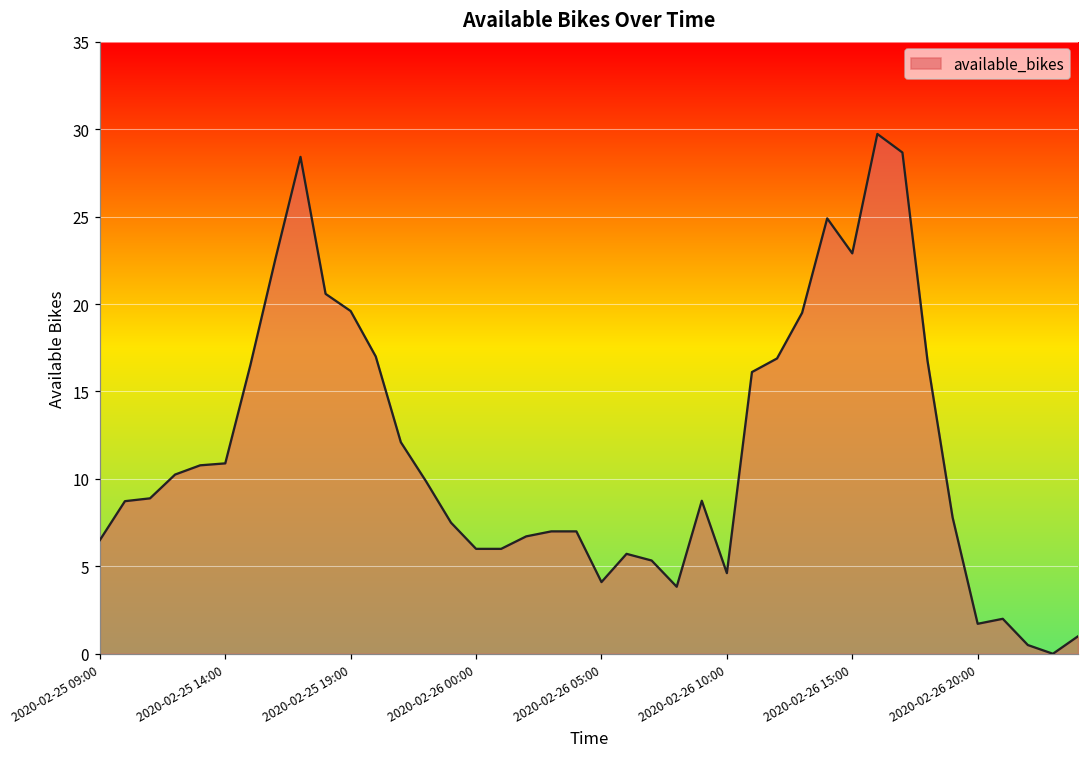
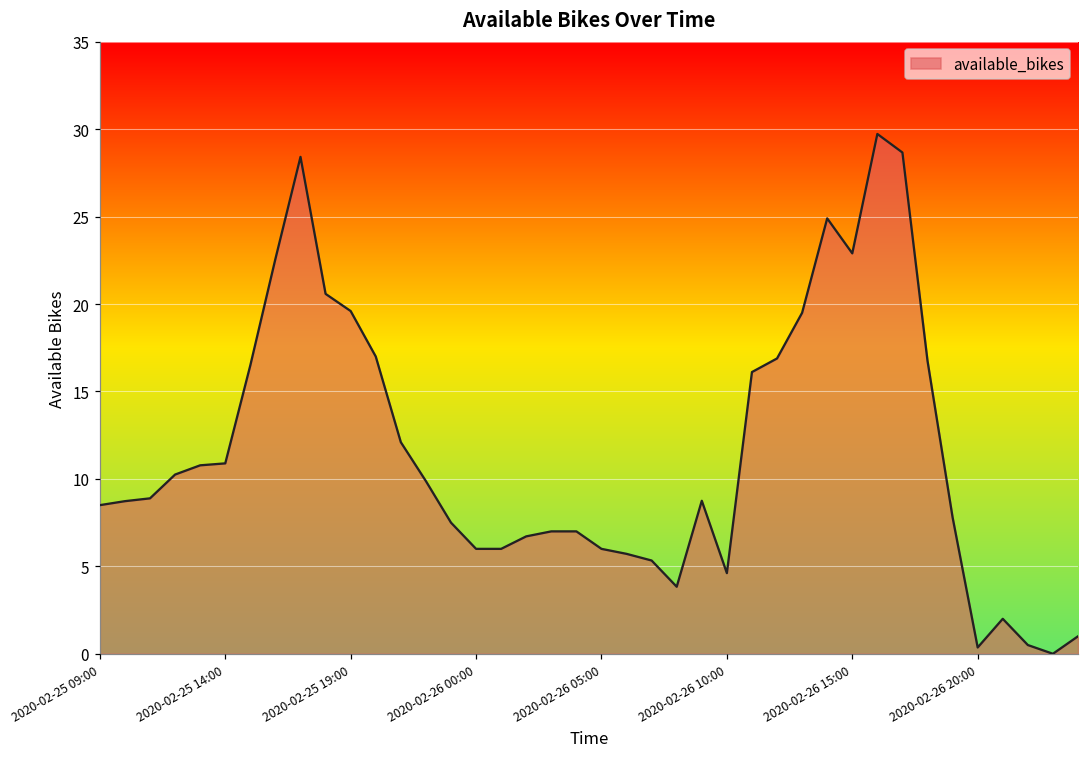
2020-02-25 09:00: 6.5 -> 8.5
2020-02-26 05:00: 4.1 -> 6.0
2020-02-26 20:00: 1.7 -> 0.4
